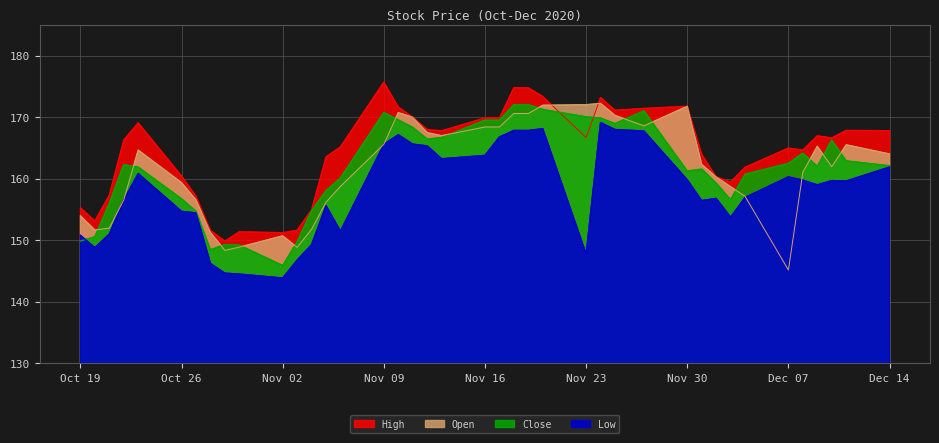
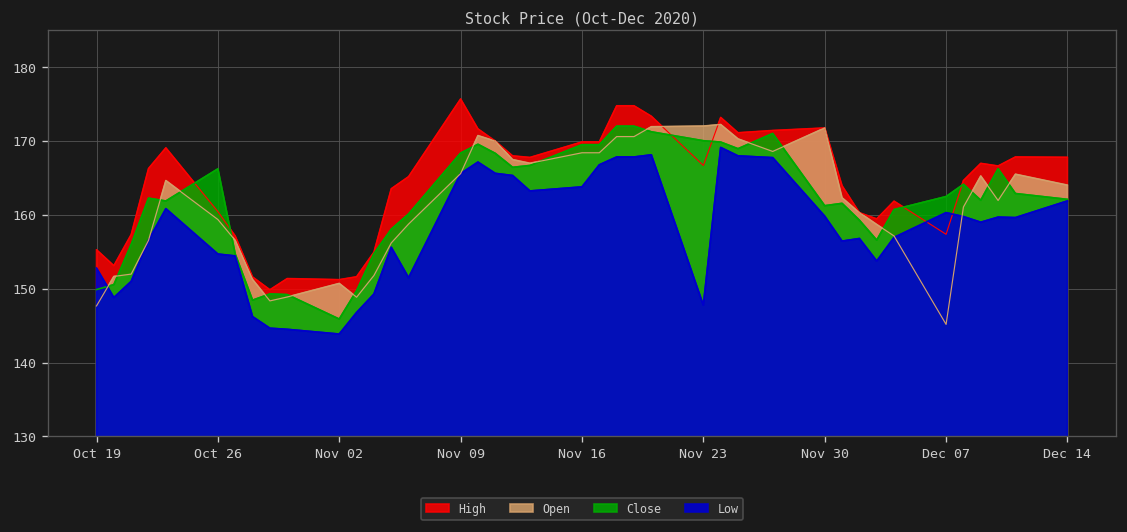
Open, Oct 19: 154 -> 148
Low, Oct 19: 151 -> 153
Close, Oct 26: 157 -> 166
Close, Nov 09: 171 -> 168
High, Dec 07: 165 -> 157
